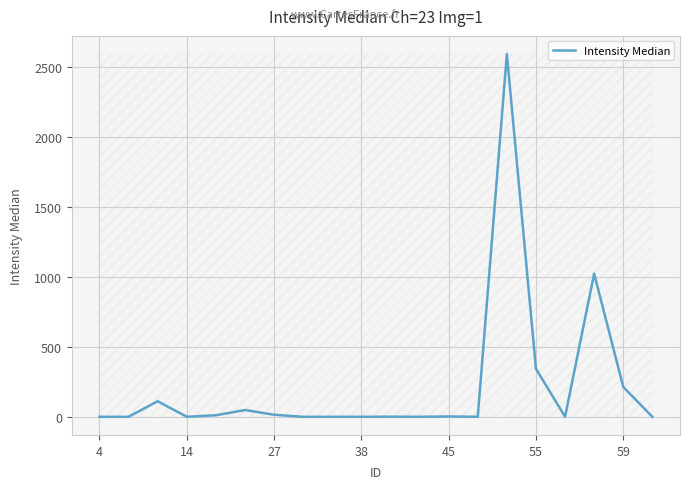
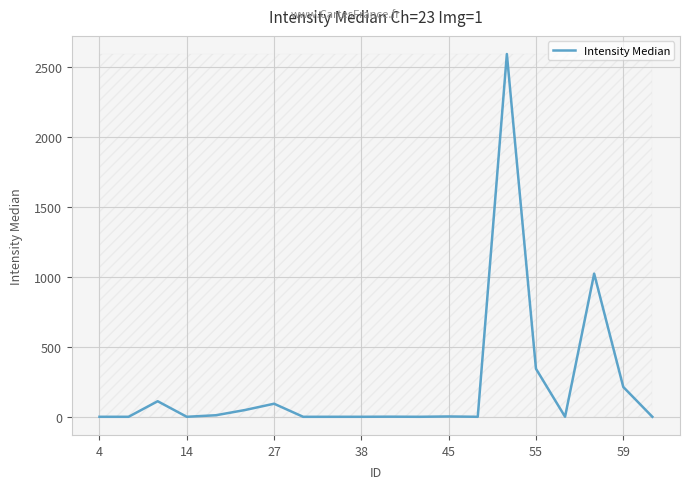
Intensity Median, 27: 10 -> 90
